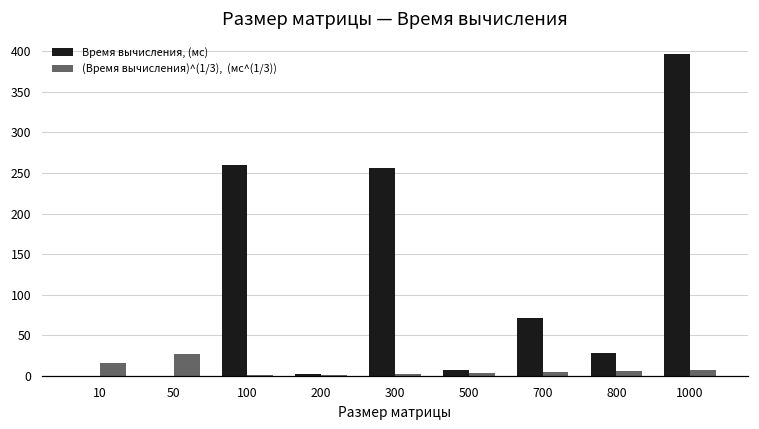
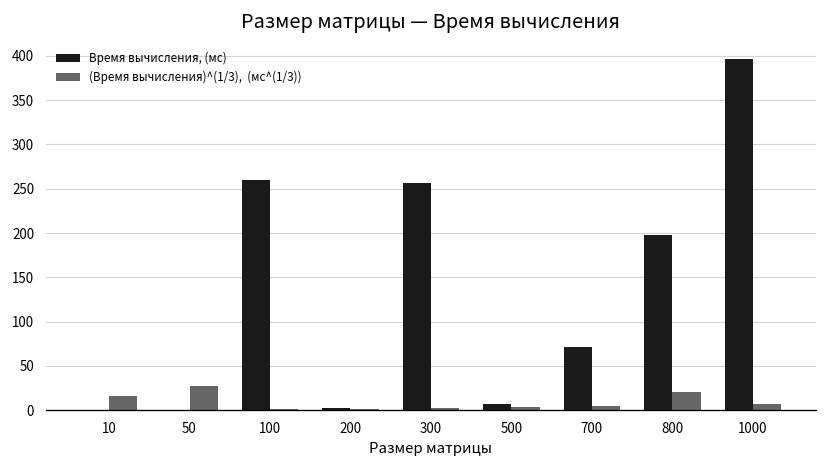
Время вычисления, (мс), 800: 30 -> 200
(Время вычисления)^(1/3), (мс^(1/3)), 800: 10 -> 20
